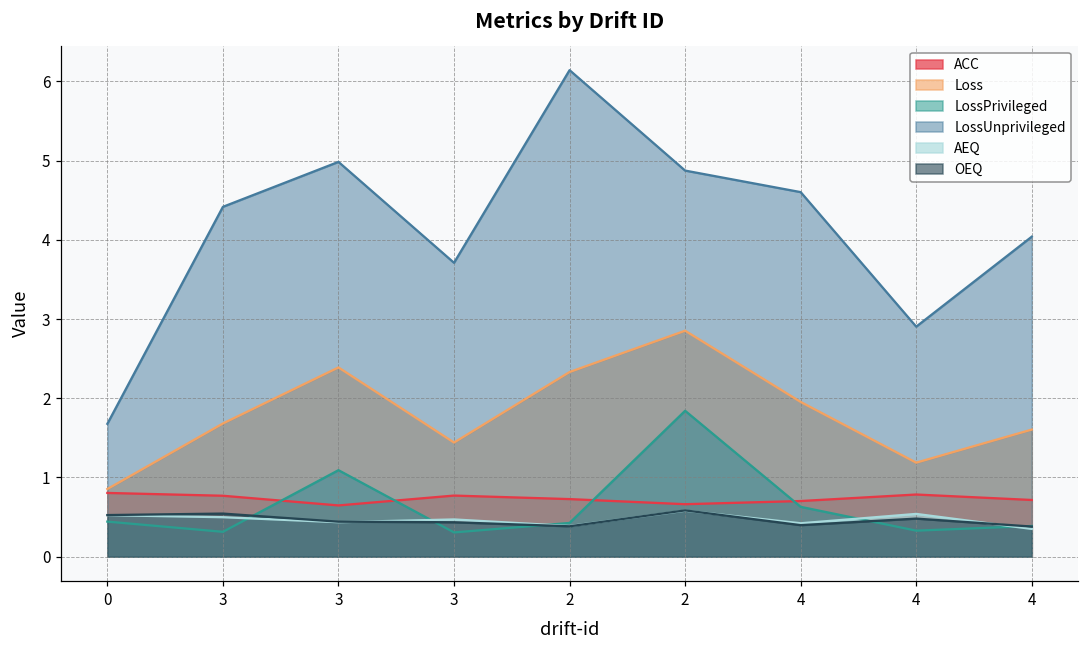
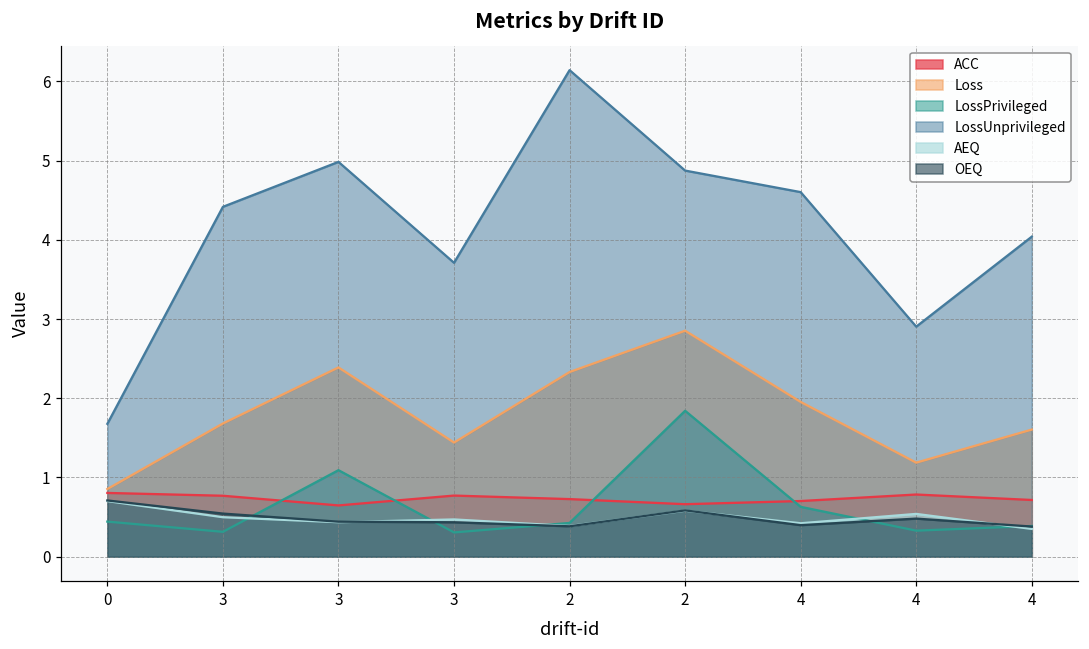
AEQ, 0: 0.5 -> 0.7
OEQ, 0: 0.5 -> 0.7
